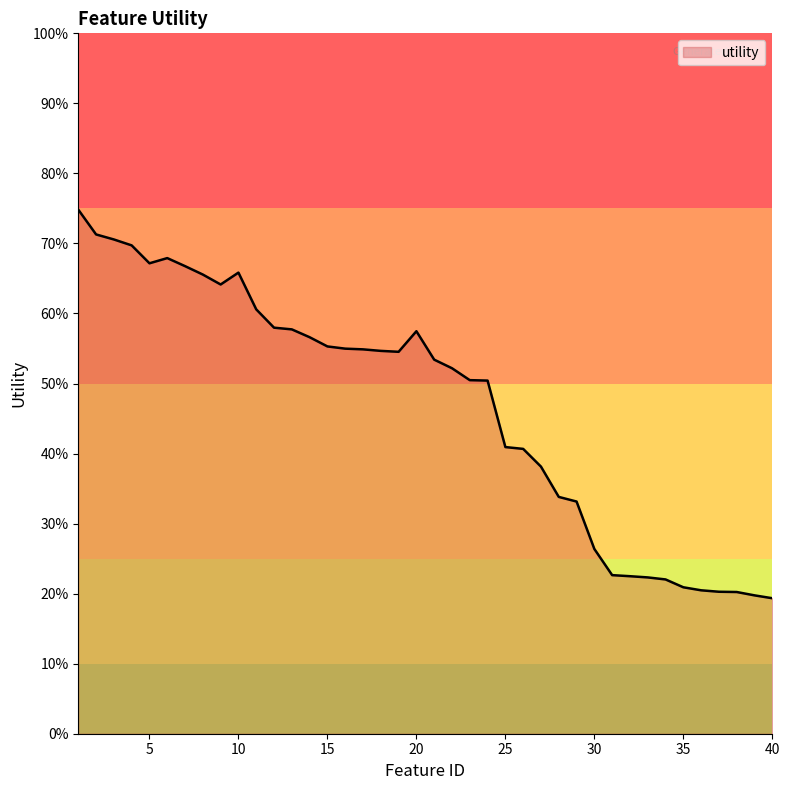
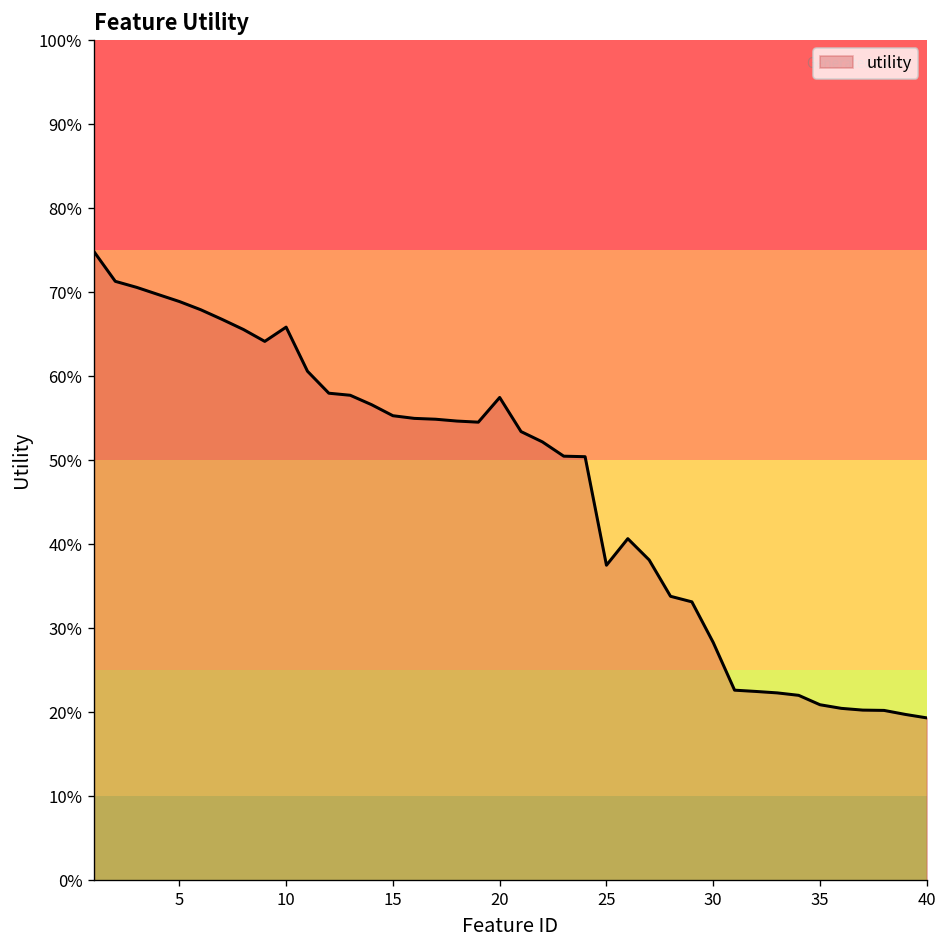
5: 67% -> 69%
25: 41% -> 38%
30: 26% -> 28%
